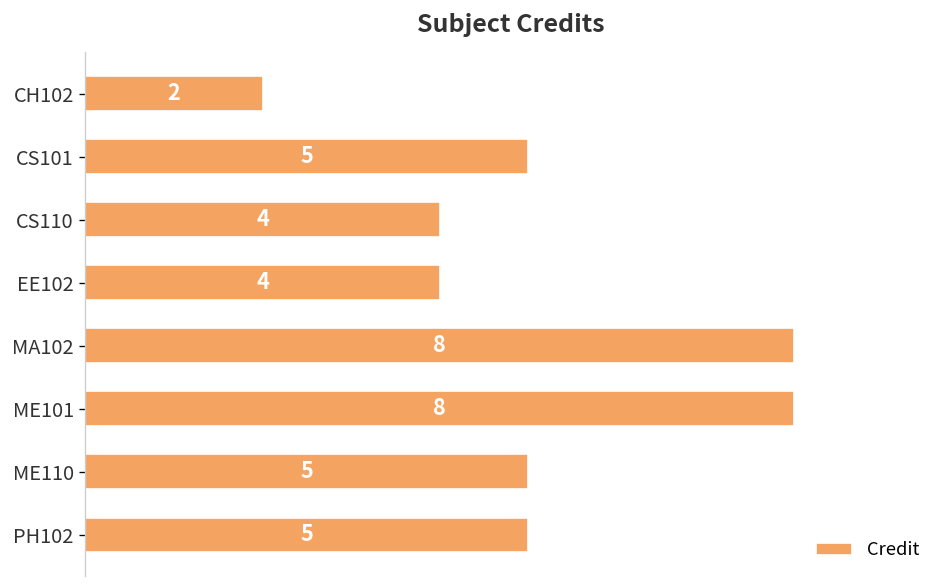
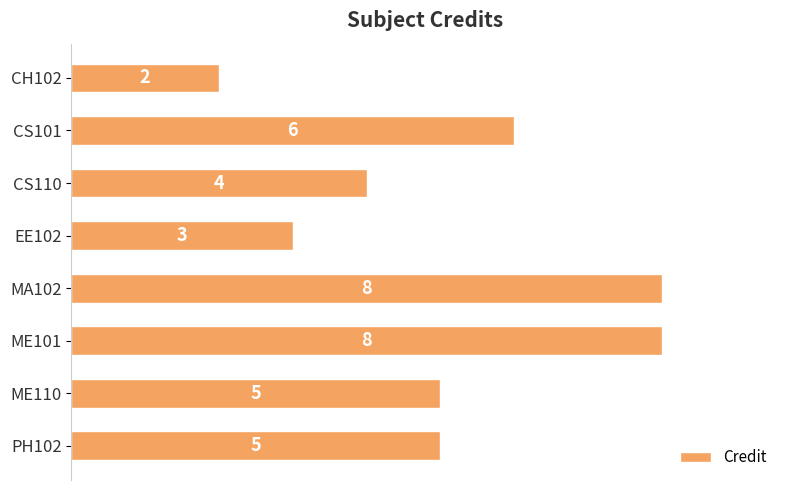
CS101: 5 -> 6
EE102: 4 -> 3
